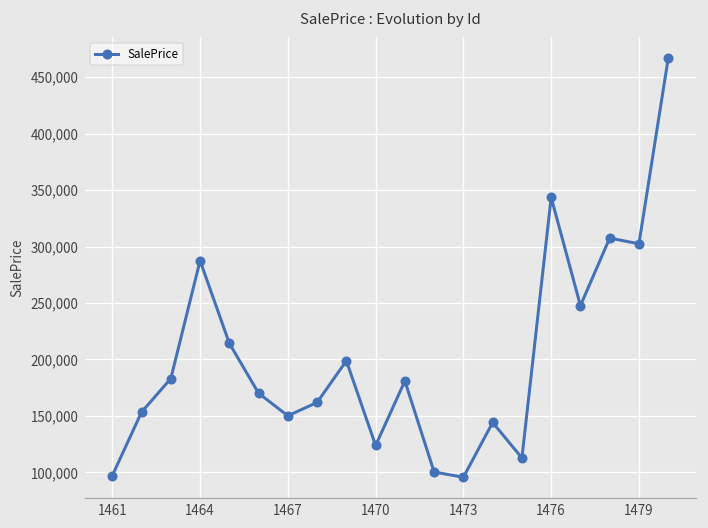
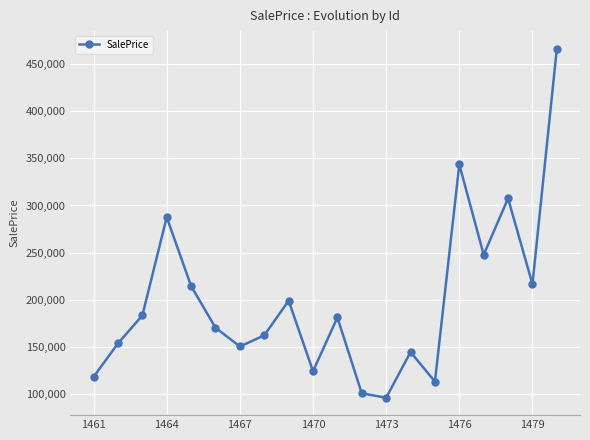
1461: 100,000 -> 120,000
1479: 300,000 -> 220,000
